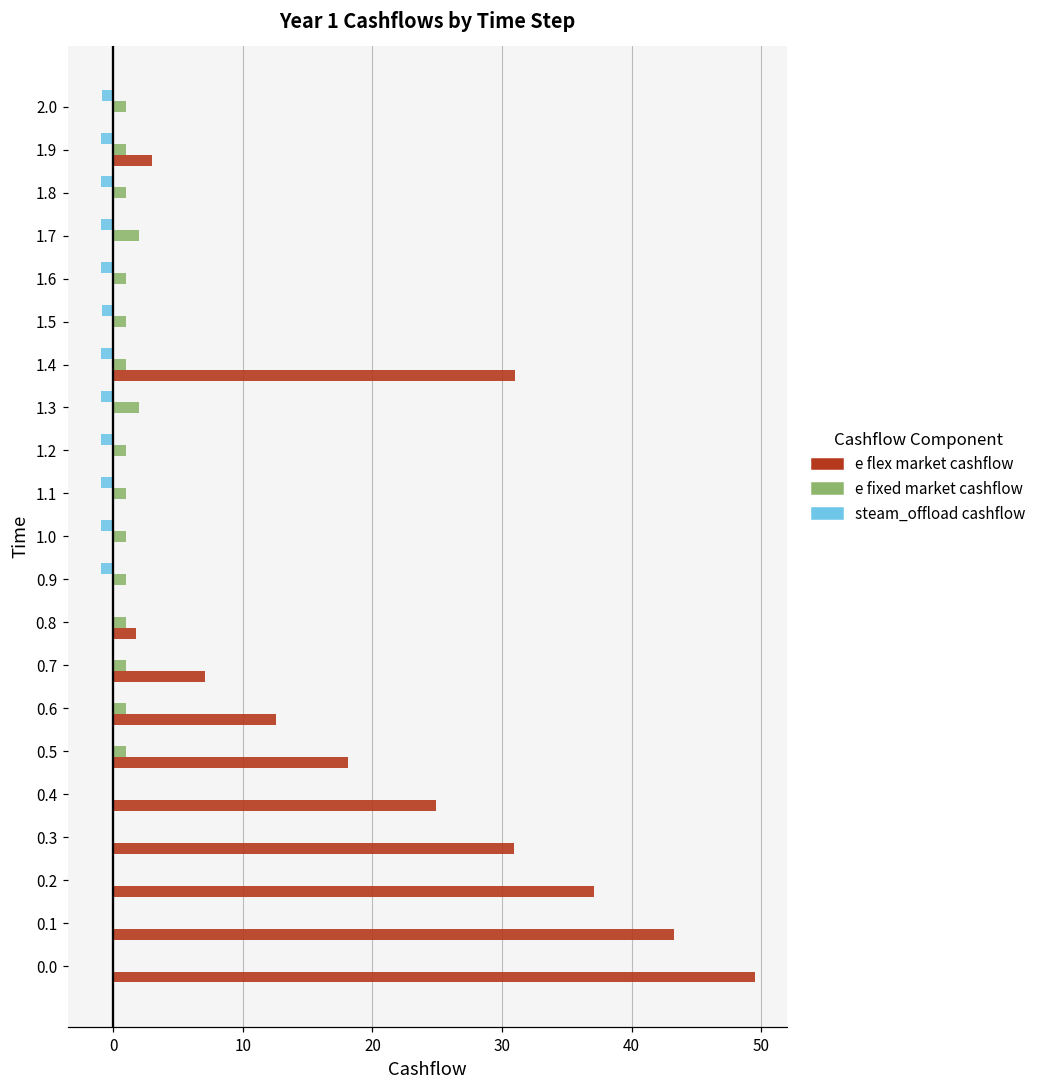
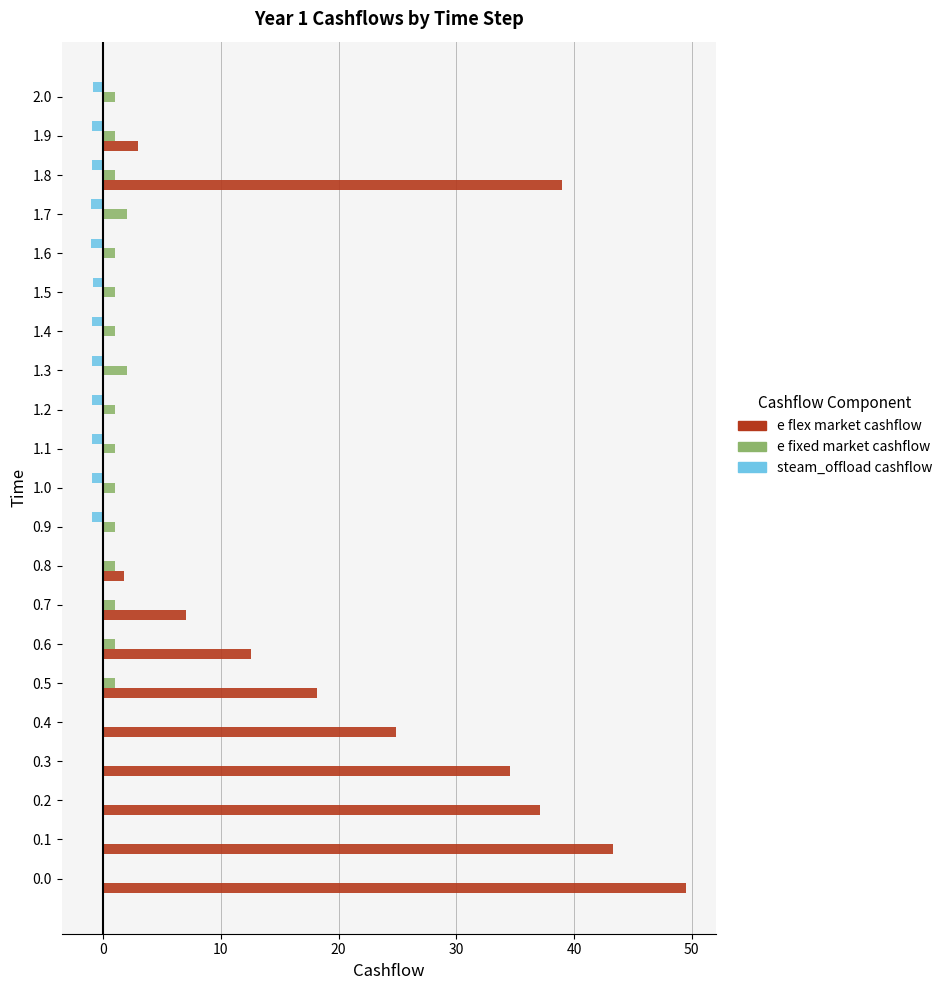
e flex market cashflow, 1.8: 0 -> 39
e flex market cashflow, 1.4: 31 -> 0
e flex market cashflow, 0.3: 30.9 -> 34.5
